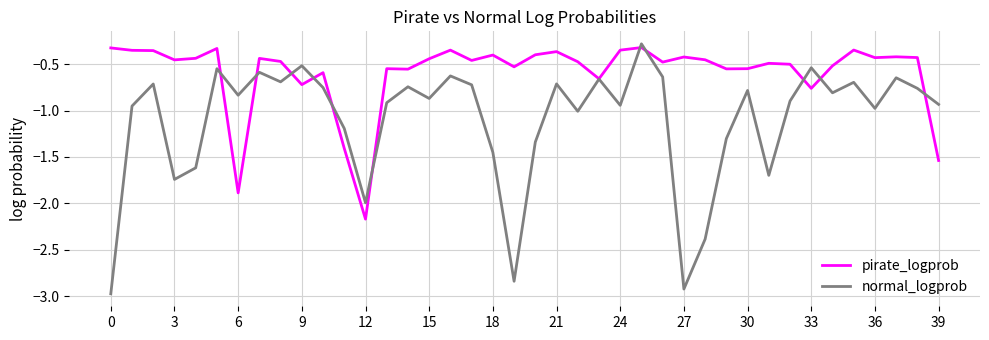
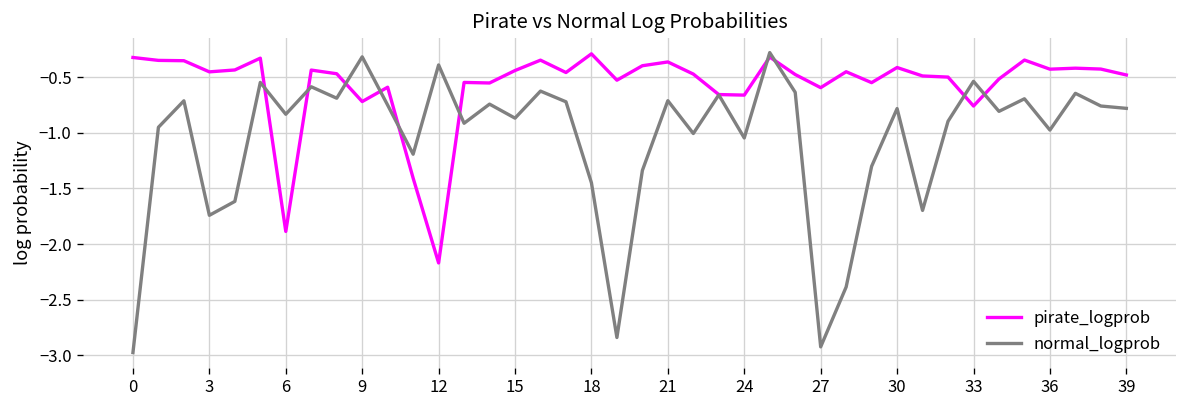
normal_logprob, 9: -0.5 -> -0.3
normal_logprob, 12: -2.0 -> -0.4
pirate_logprob, 18: -0.4 -> -0.3
pirate_logprob, 24: -0.3 -> -0.7
normal_logprob, 24: -0.9 -> -1.0
pirate_logprob, 27: -0.4 -> -0.6
pirate_logprob, 30: -0.5 -> -0.4
pirate_logprob, 39: -1.5 -> -0.5
normal_logprob, 39: -0.9 -> -0.8
